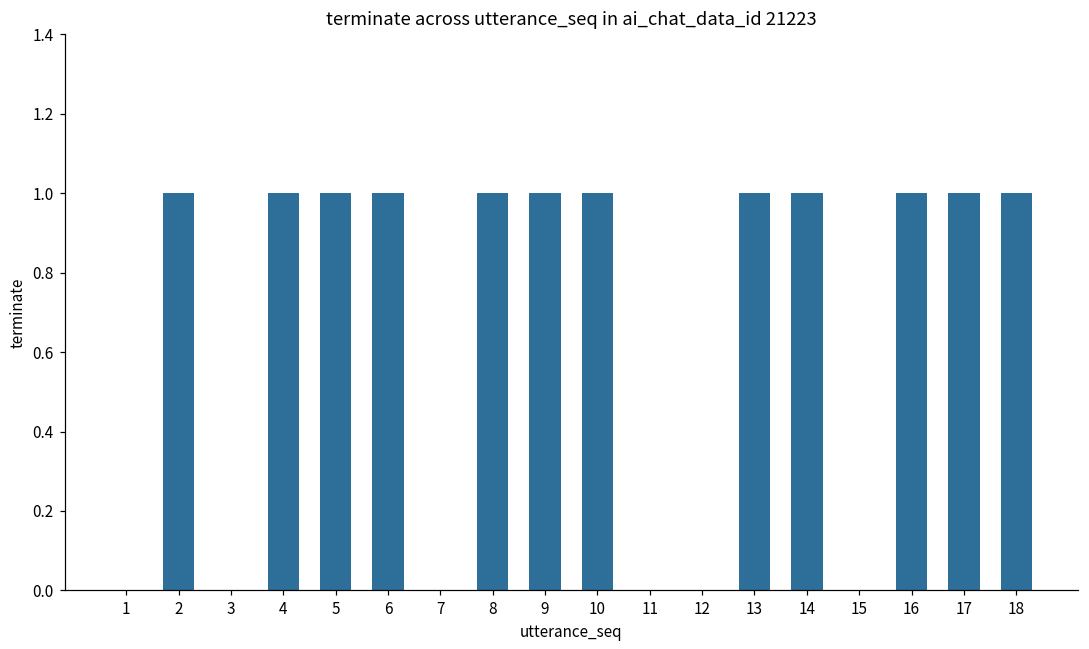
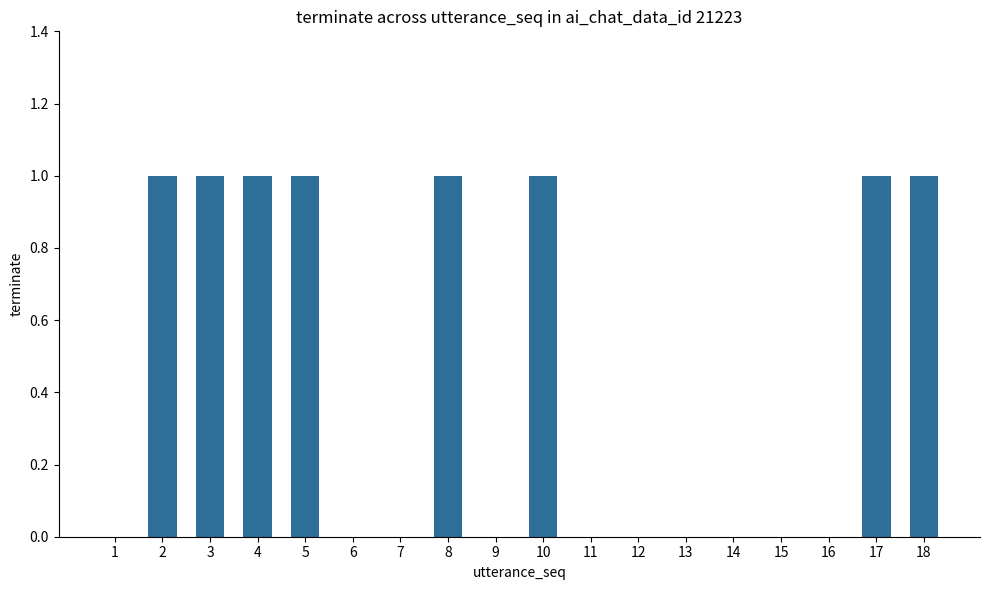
3: 0 -> 1
6: 1 -> 0
9: 1 -> 0
13: 1 -> 0
14: 1 -> 0
16: 1 -> 0
